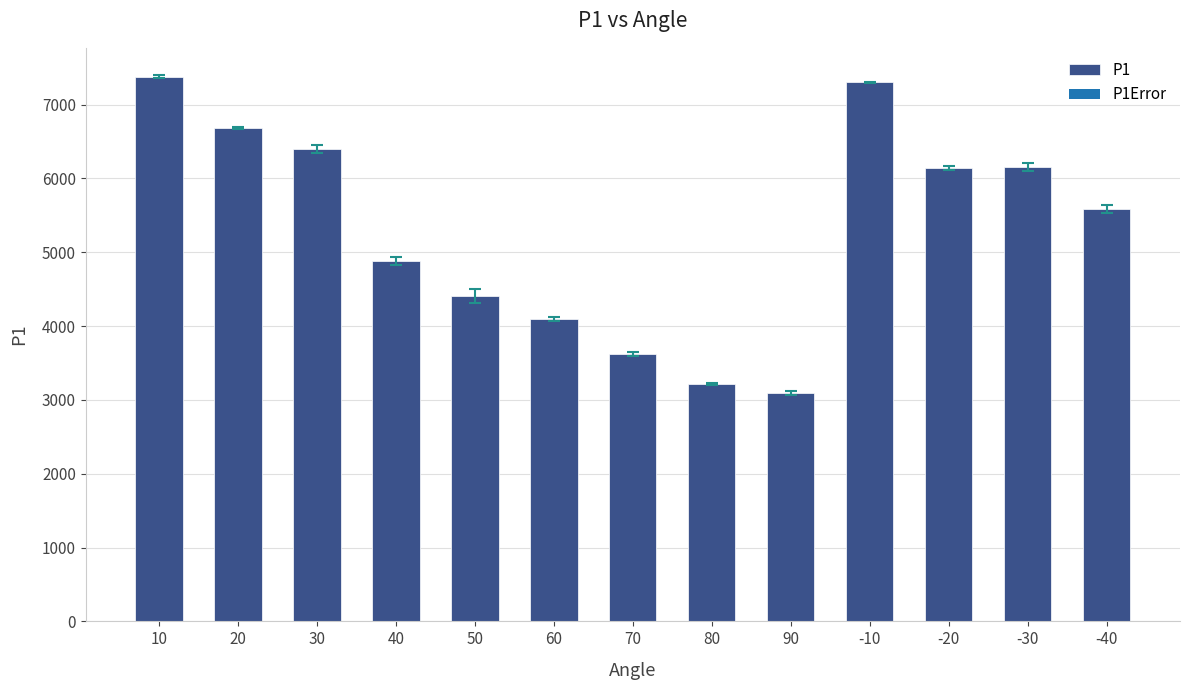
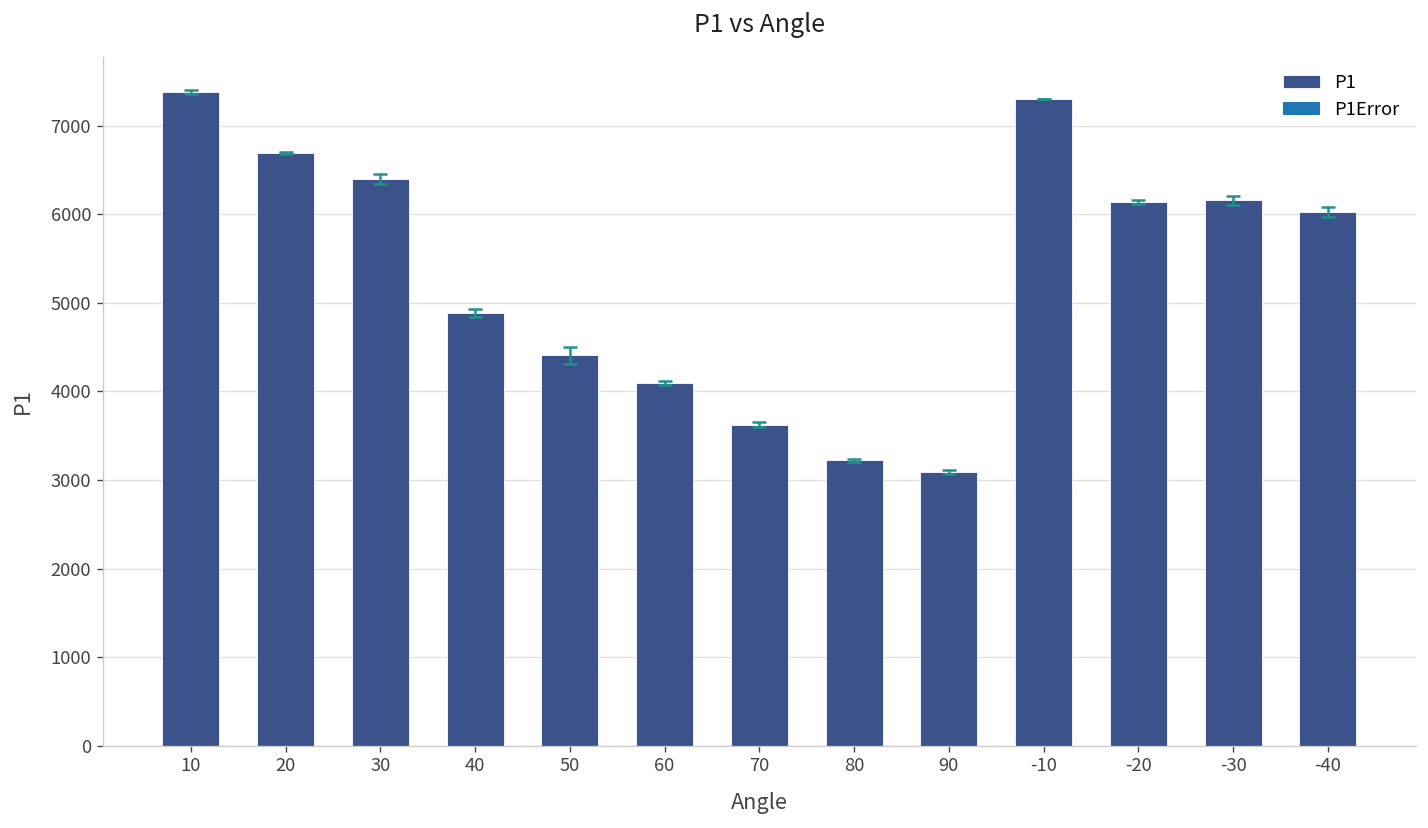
P1, -40: 5600 -> 6000
